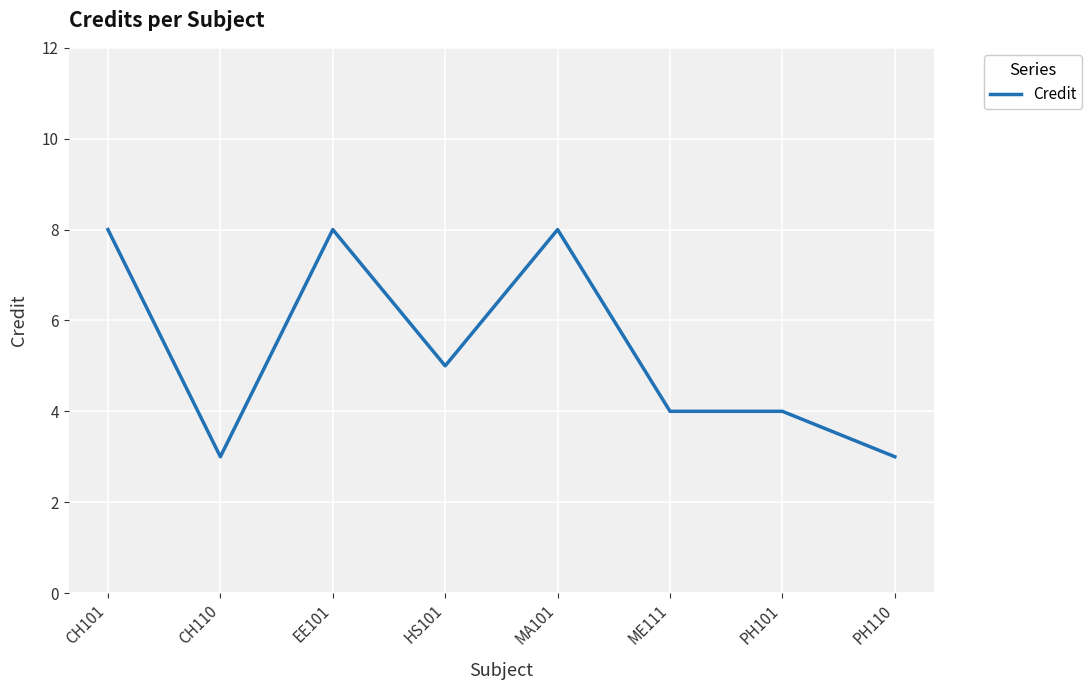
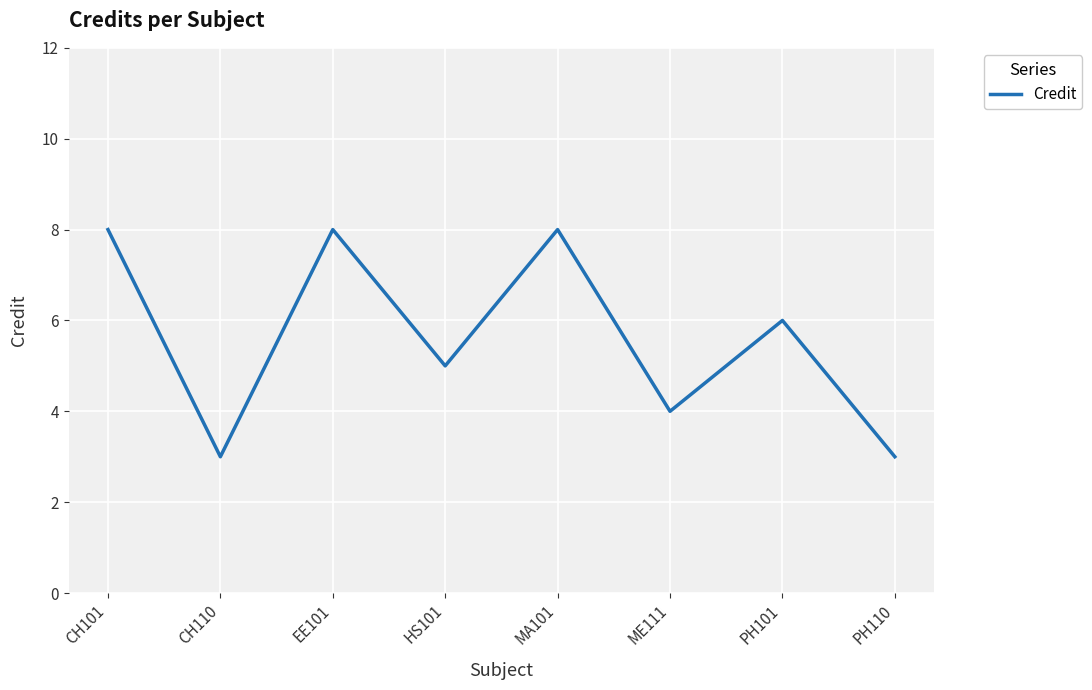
PH101: 4 -> 6
